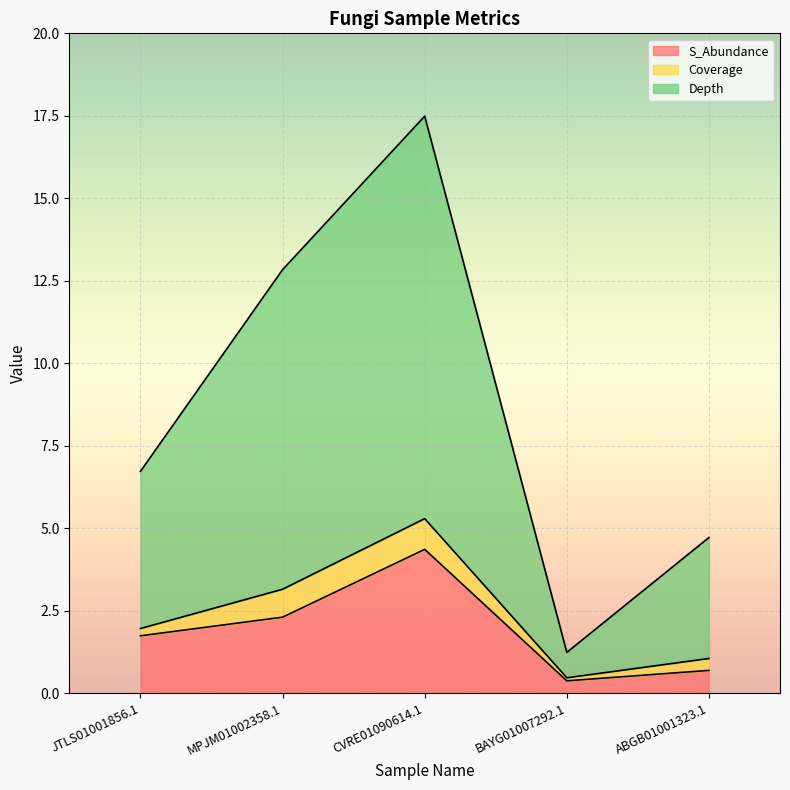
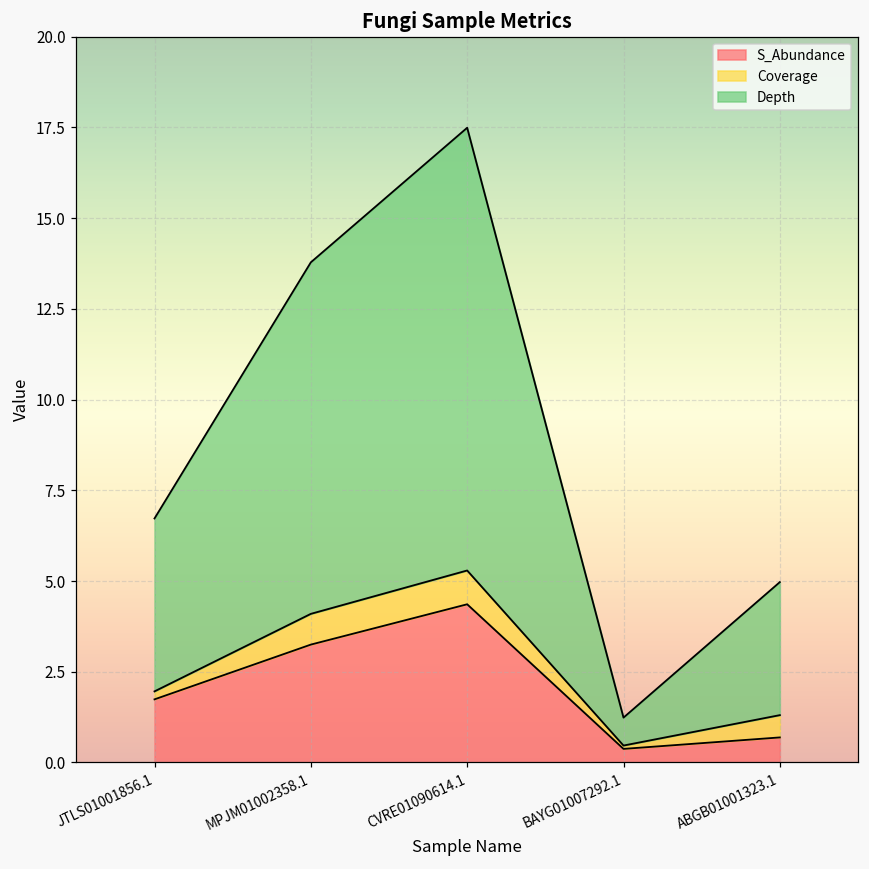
S_Abundance, MPJM01002358.1: 2.3 -> 3.2
Coverage, ABGB01001323.1: 0.4 -> 0.6
